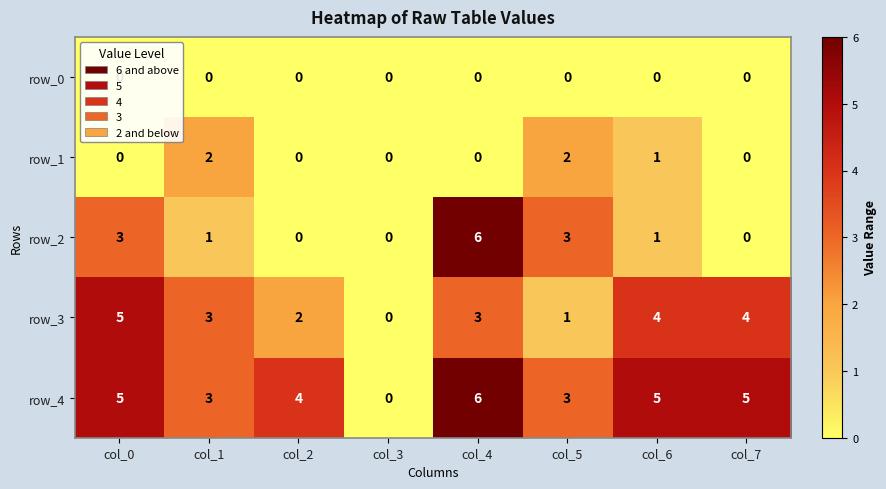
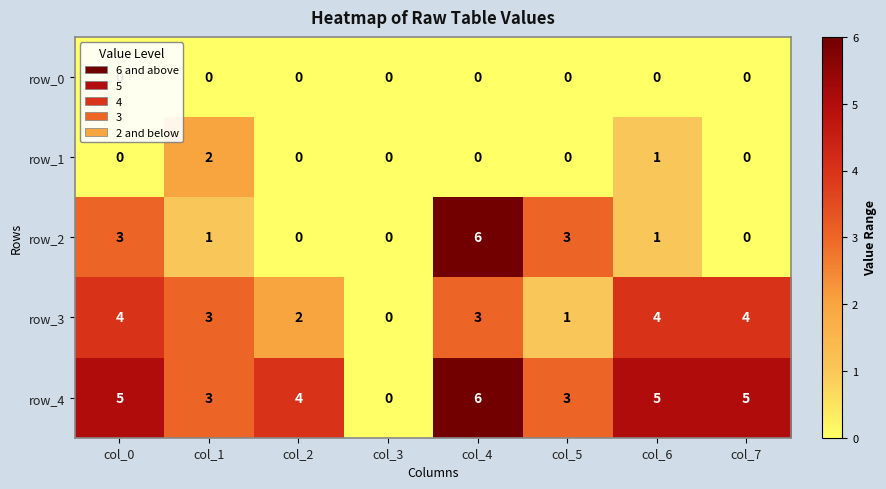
row_1, col_5: 2 -> 0
row_3, col_0: 5 -> 4
